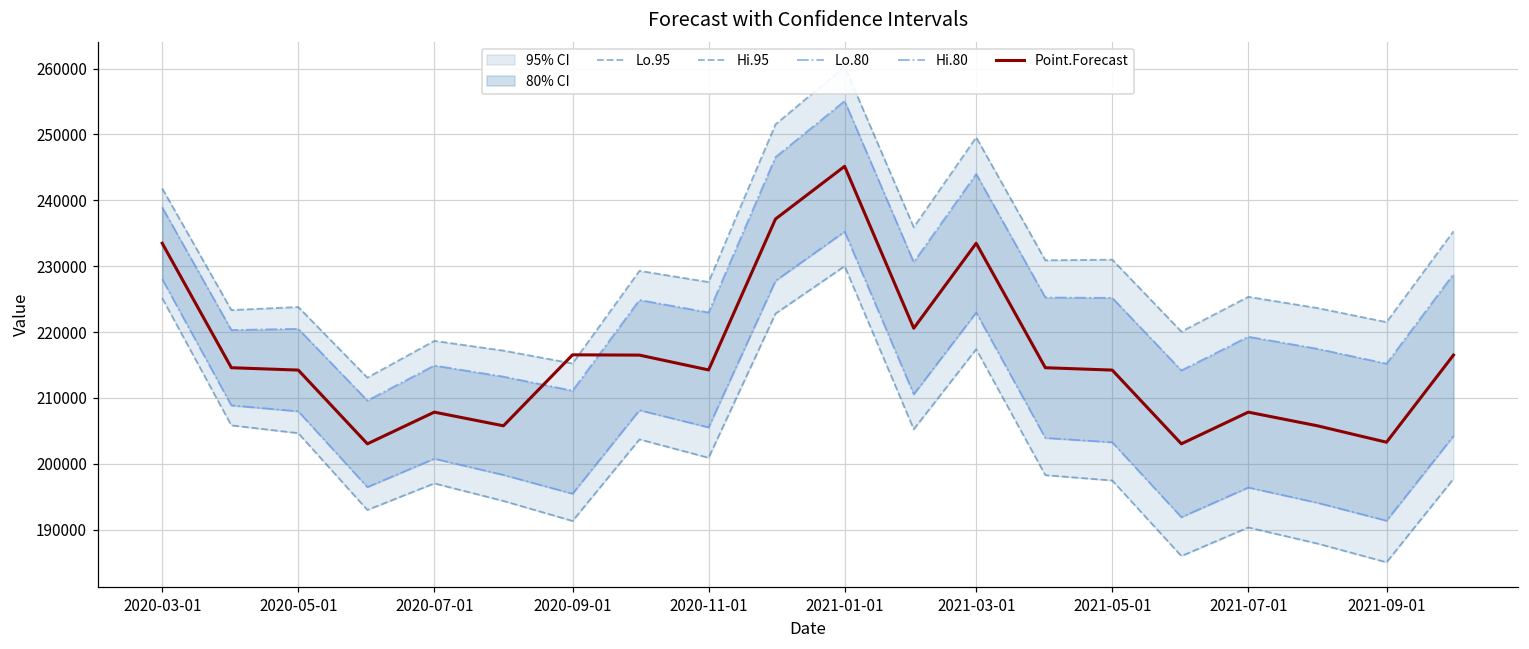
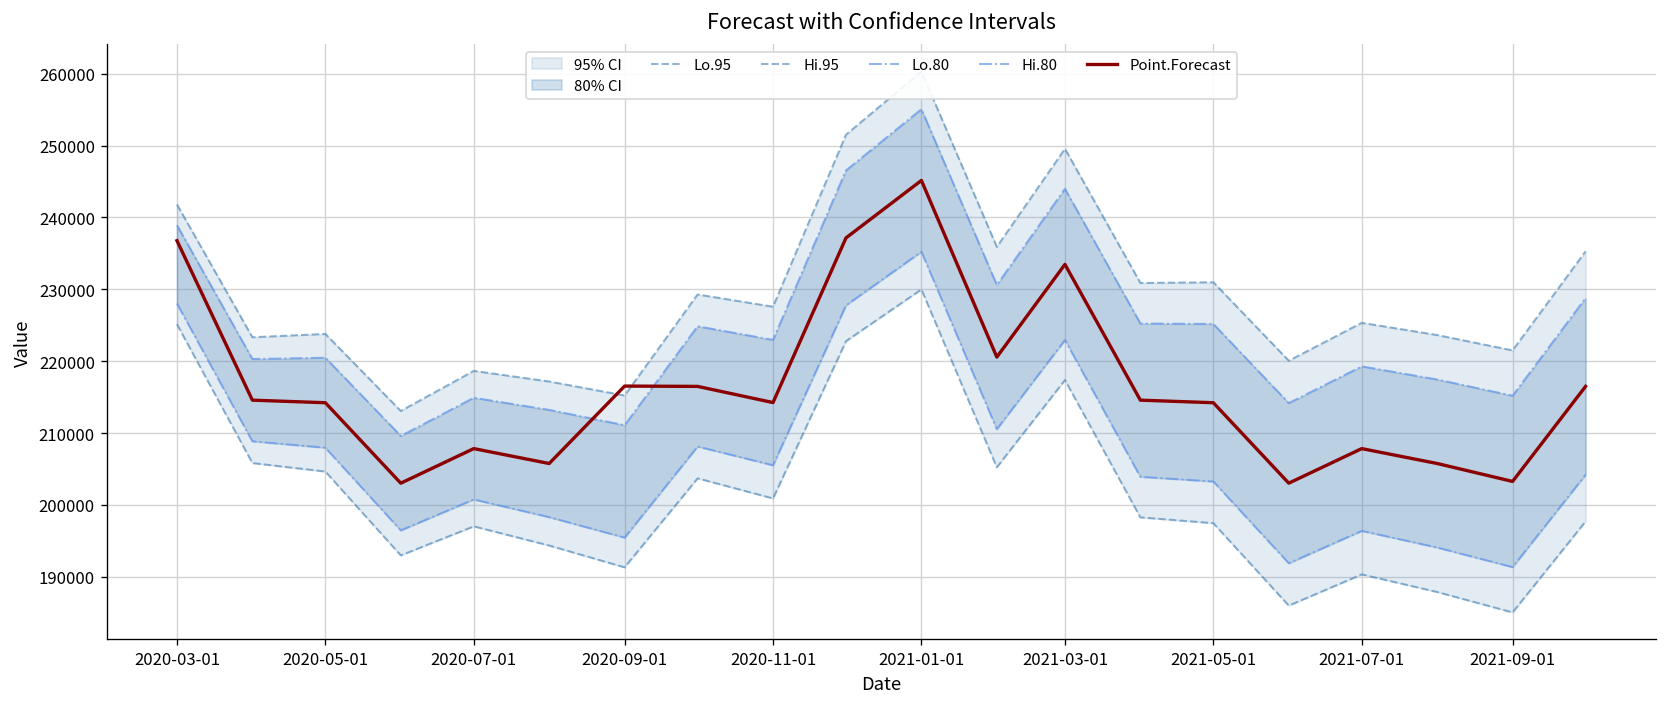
Point.Forecast, 2020-03-01: 233000 -> 237000
